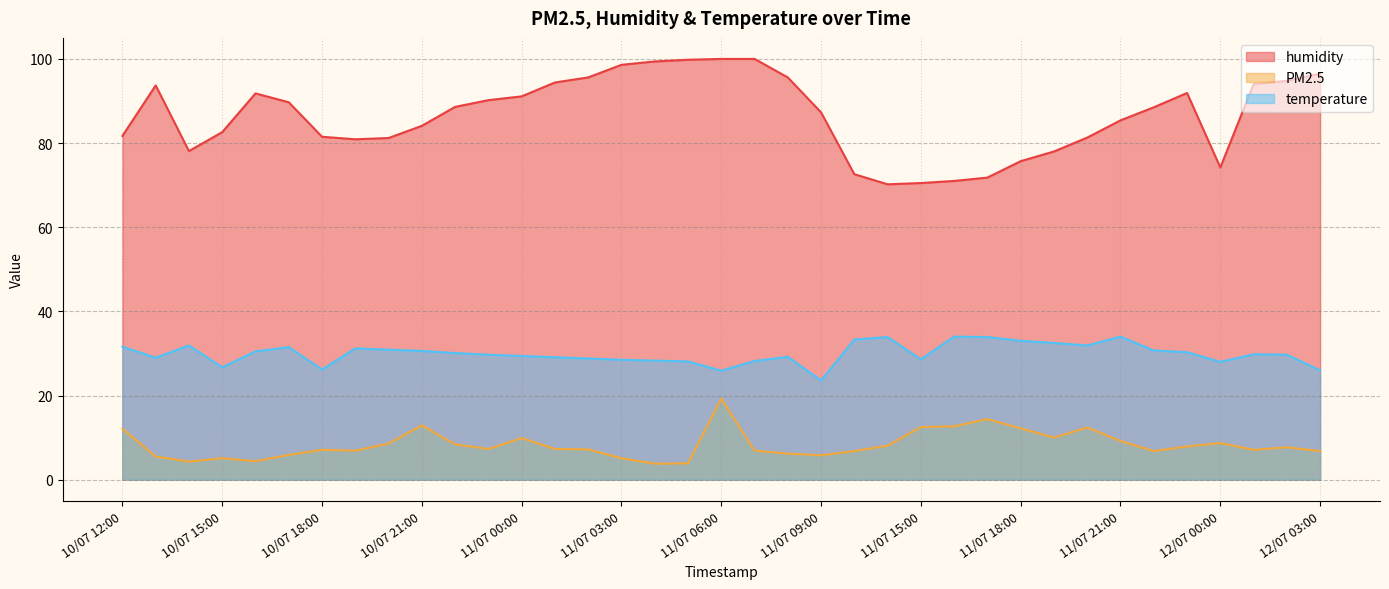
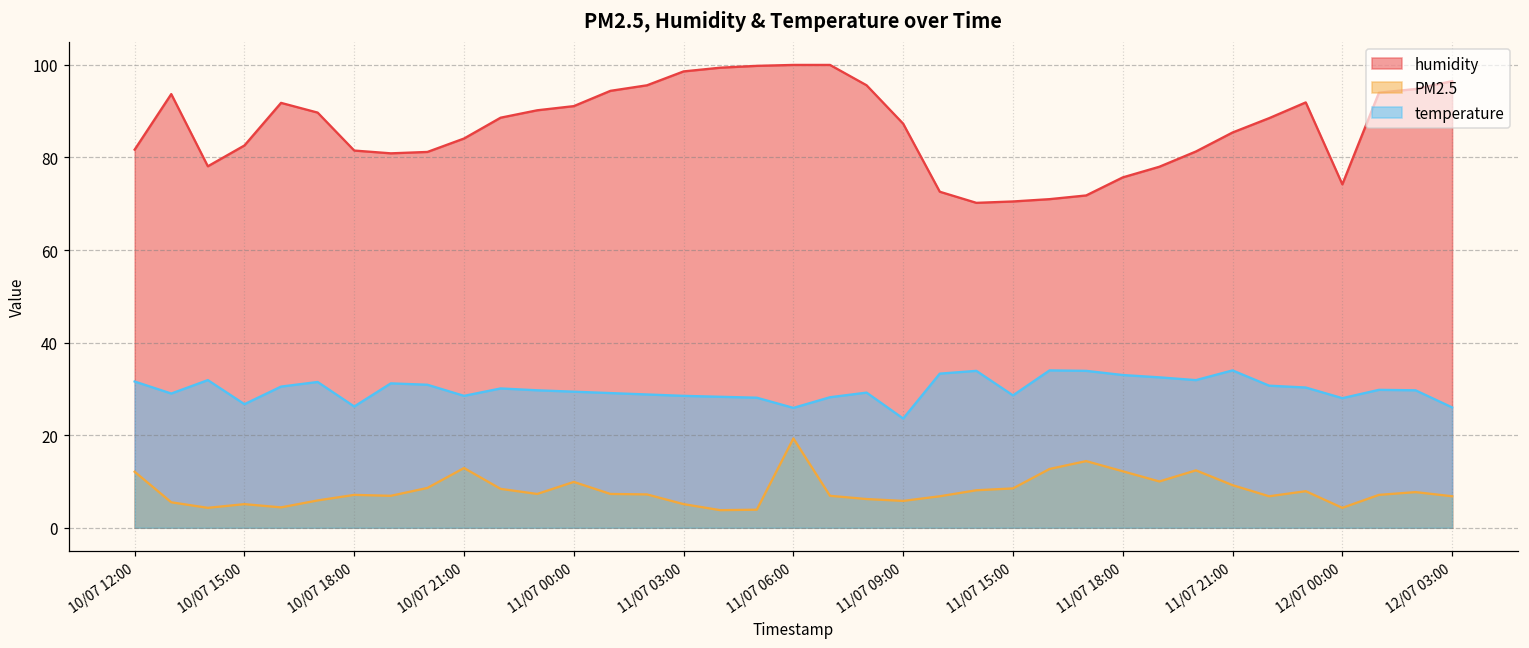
temperature, 10/07 21:00: 31 -> 29
PM2.5, 11/07 15:00: 13 -> 9
PM2.5, 12/07 00:00: 9 -> 4
